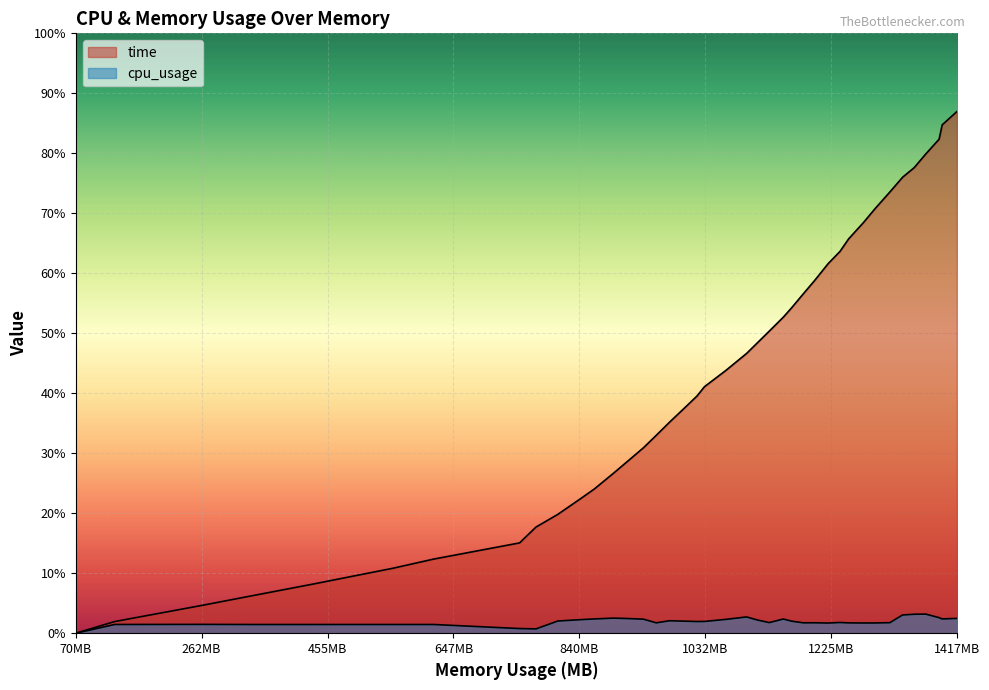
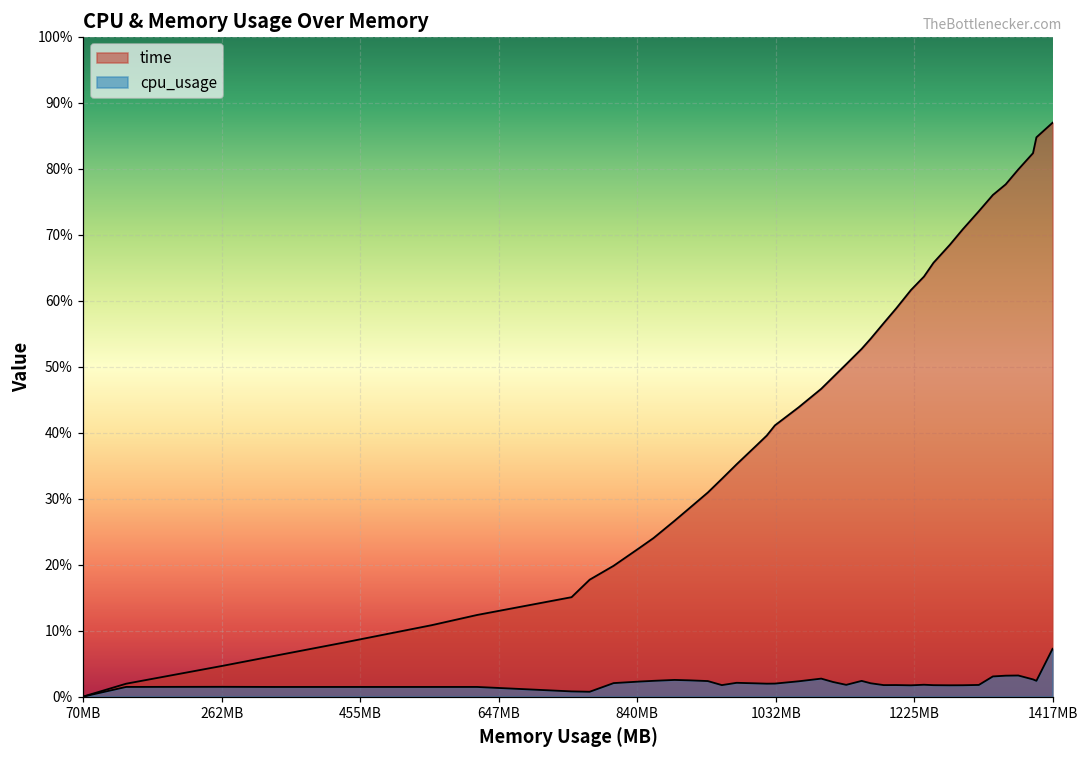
cpu_usage, 1417MB: 2% -> 7%
